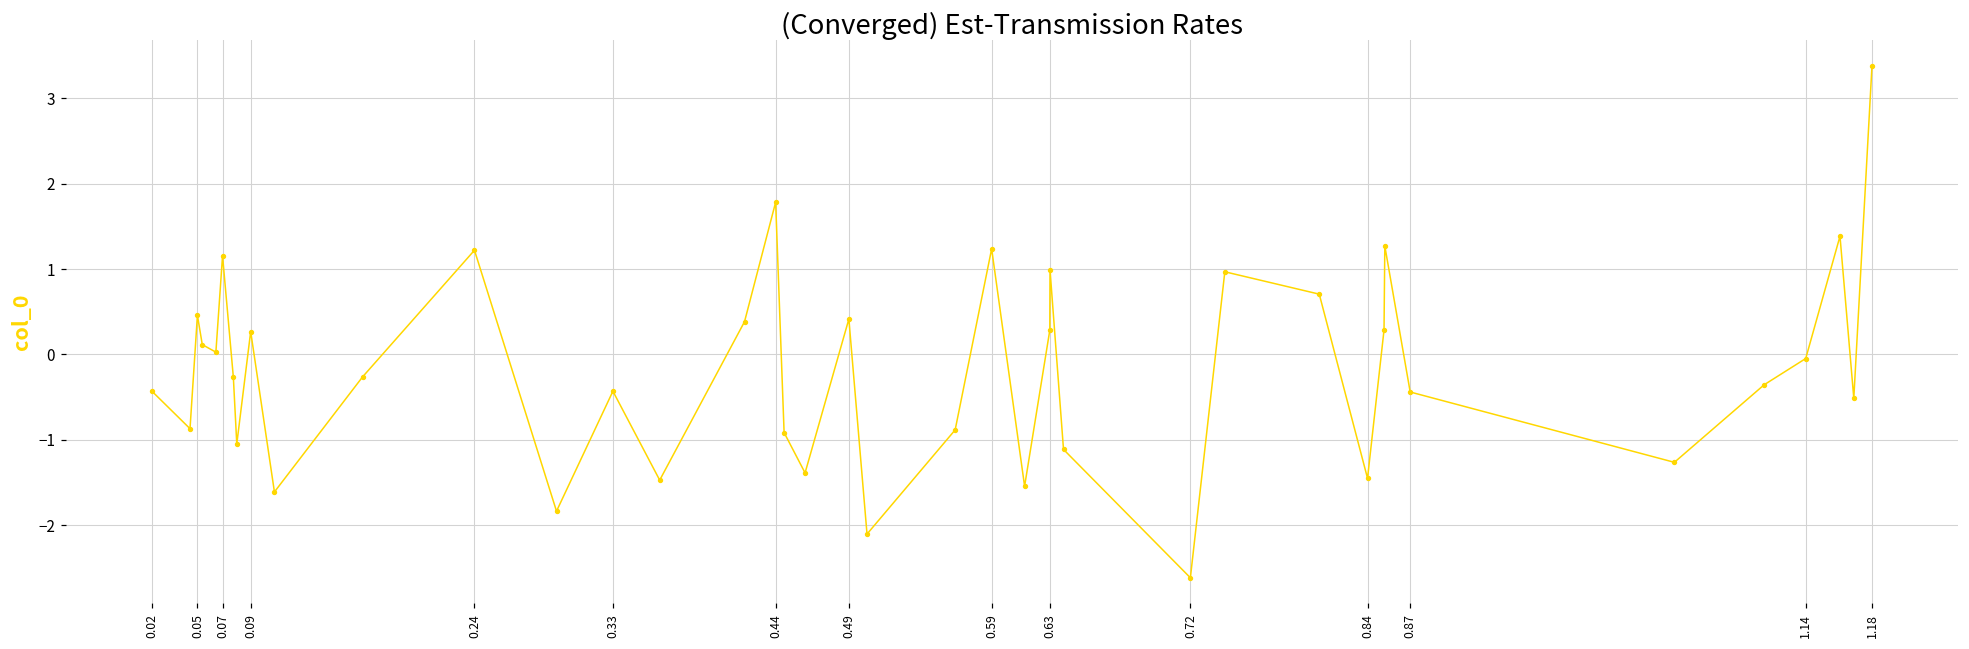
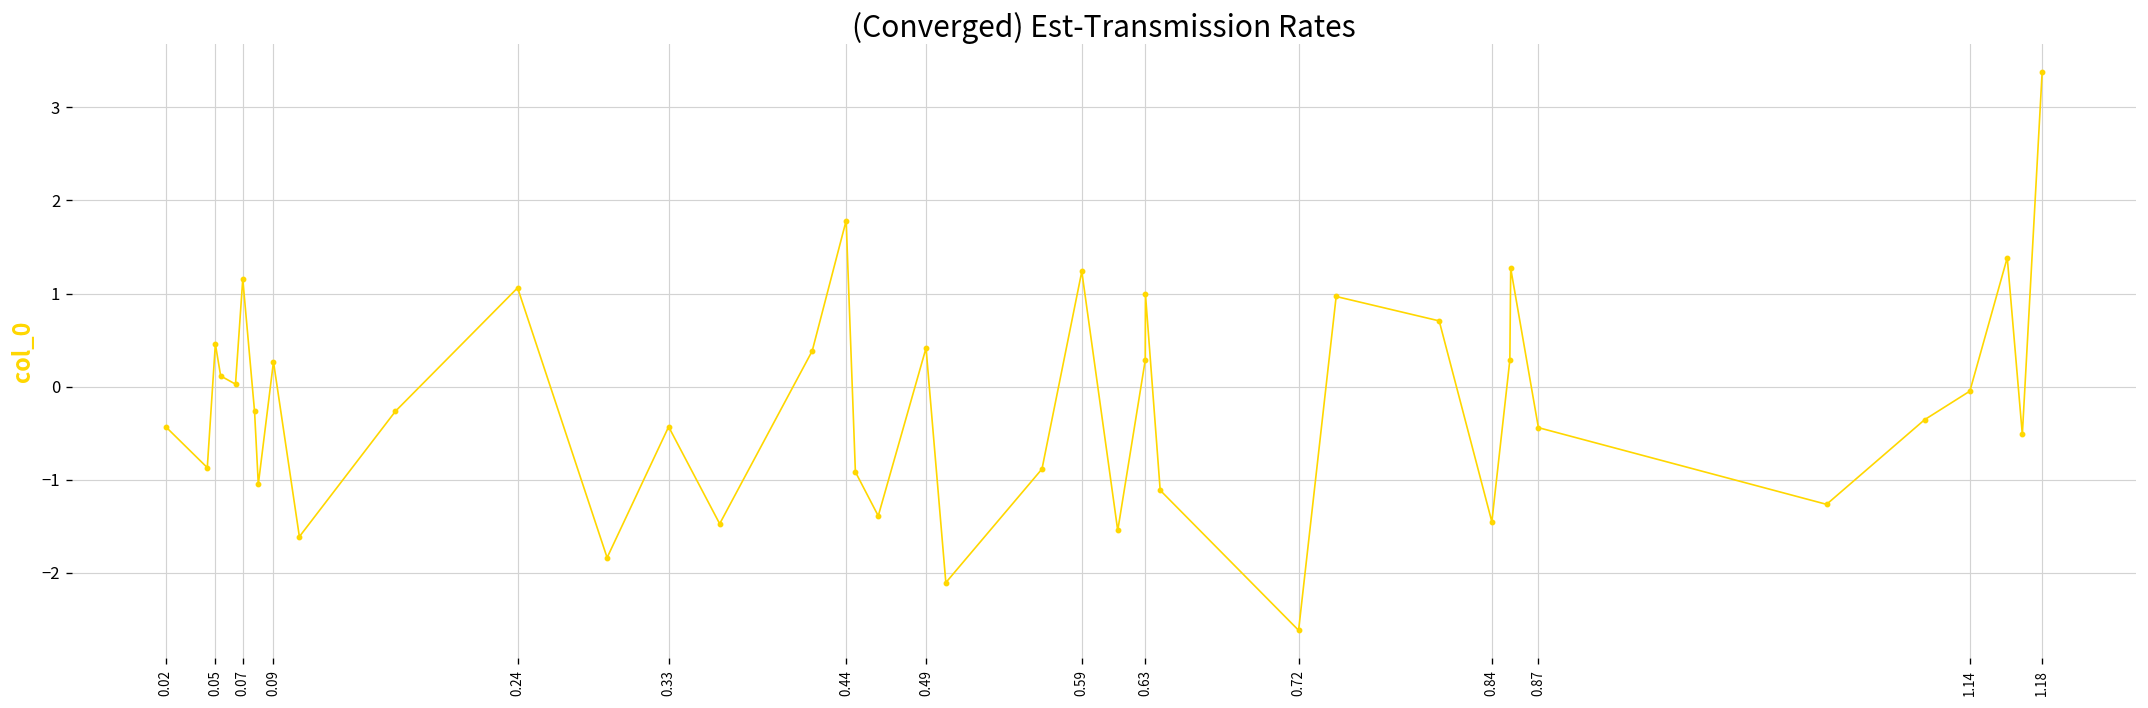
0.24: 1.2 -> 1.1
